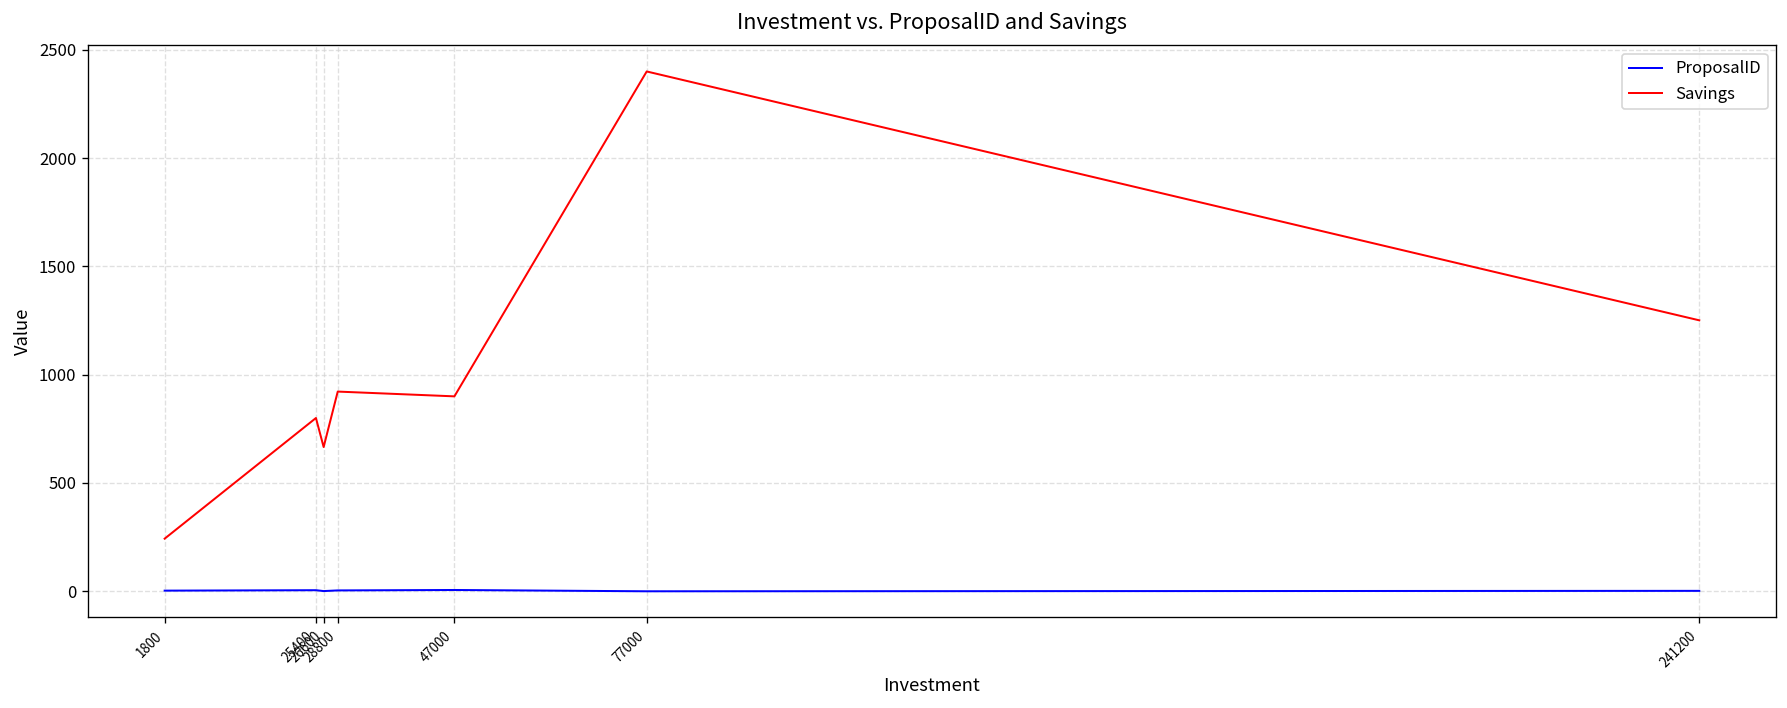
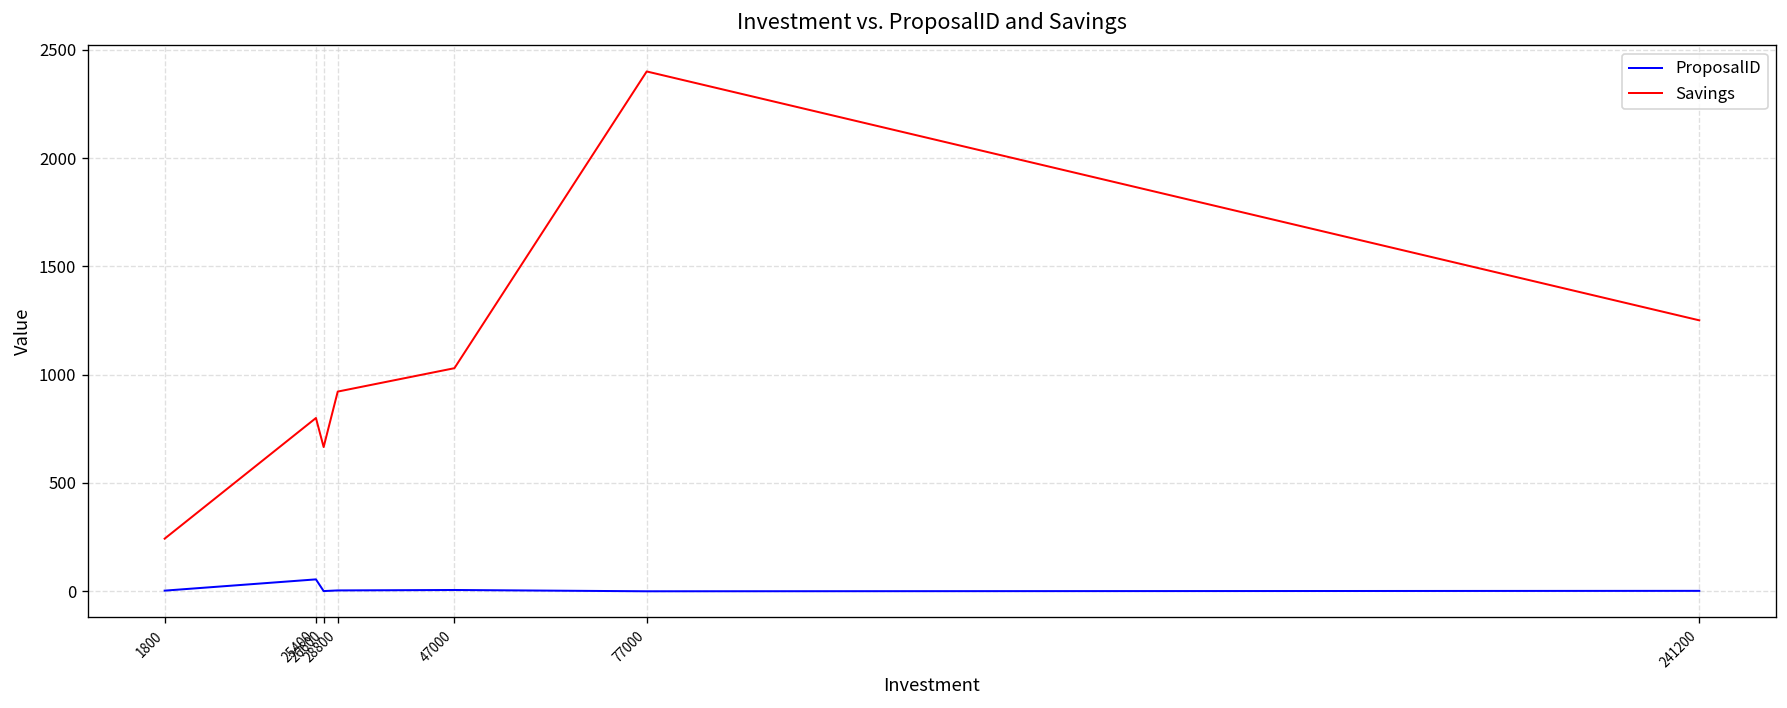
ProposalID, 25400: 10 -> 60
Savings, 47000: 900 -> 1030
